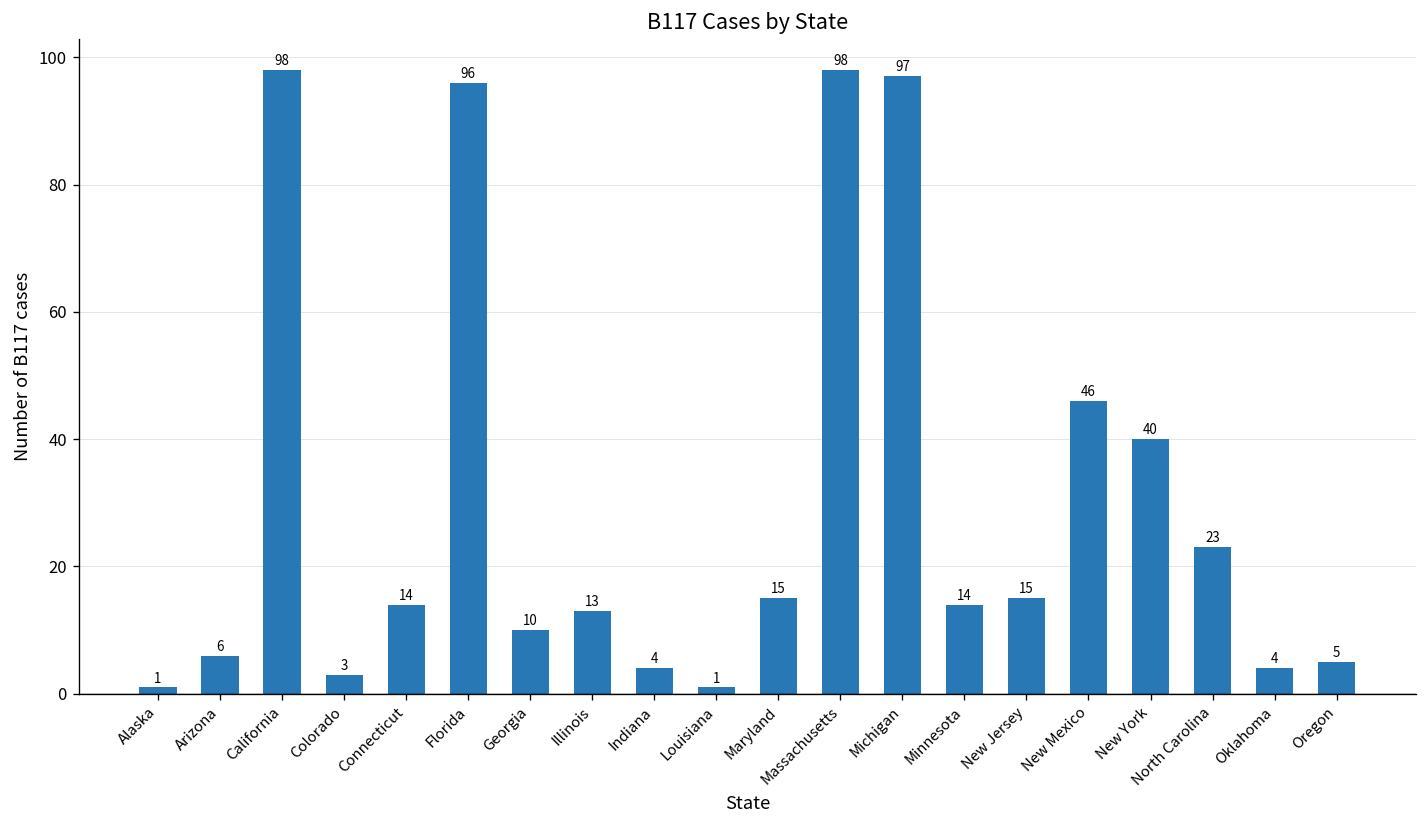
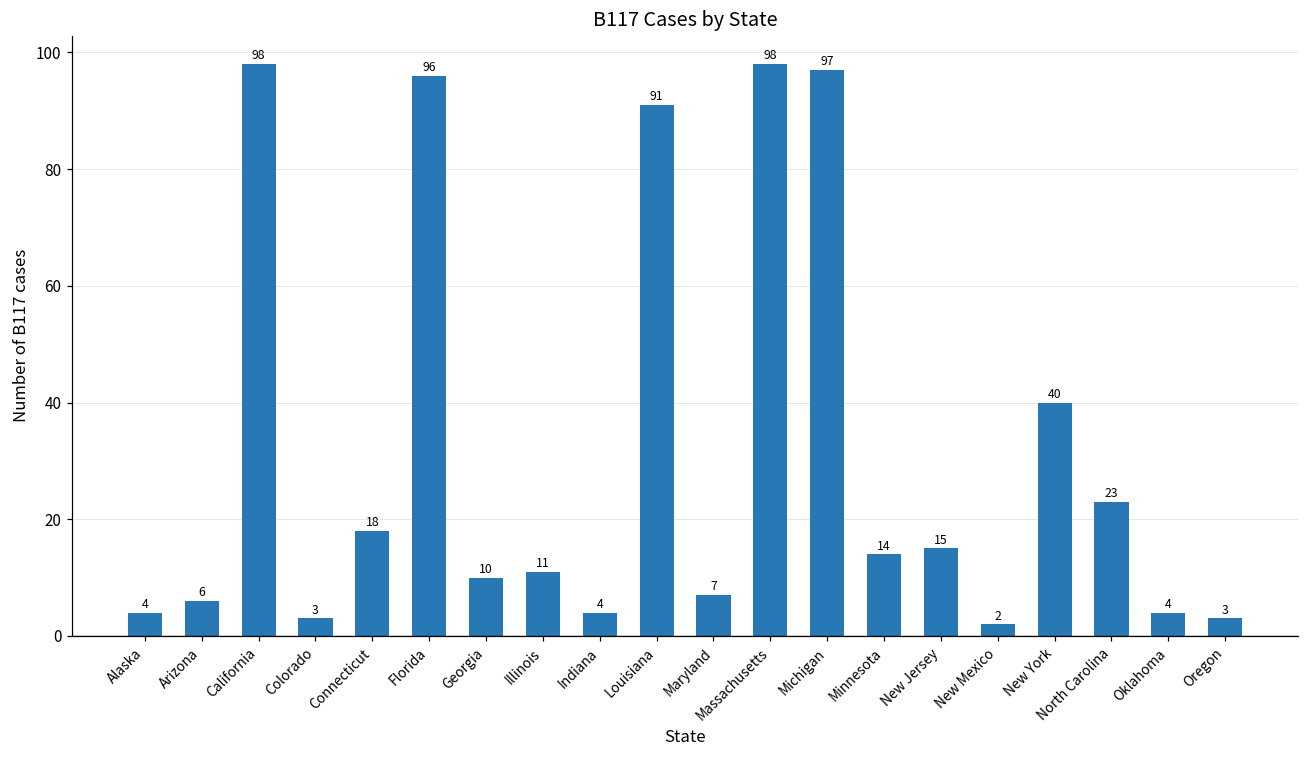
Alaska: 1 -> 4
Connecticut: 14 -> 18
Illinois: 13 -> 11
Louisiana: 1 -> 91
Maryland: 15 -> 7
New Mexico: 46 -> 2
Oregon: 5 -> 3
